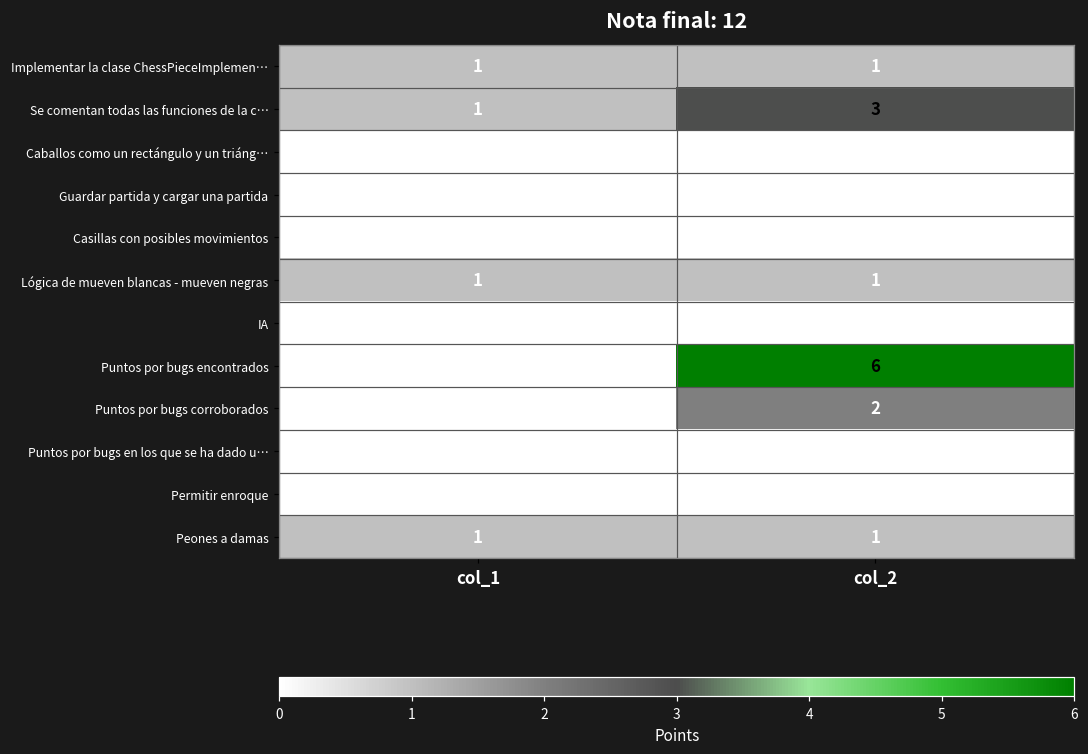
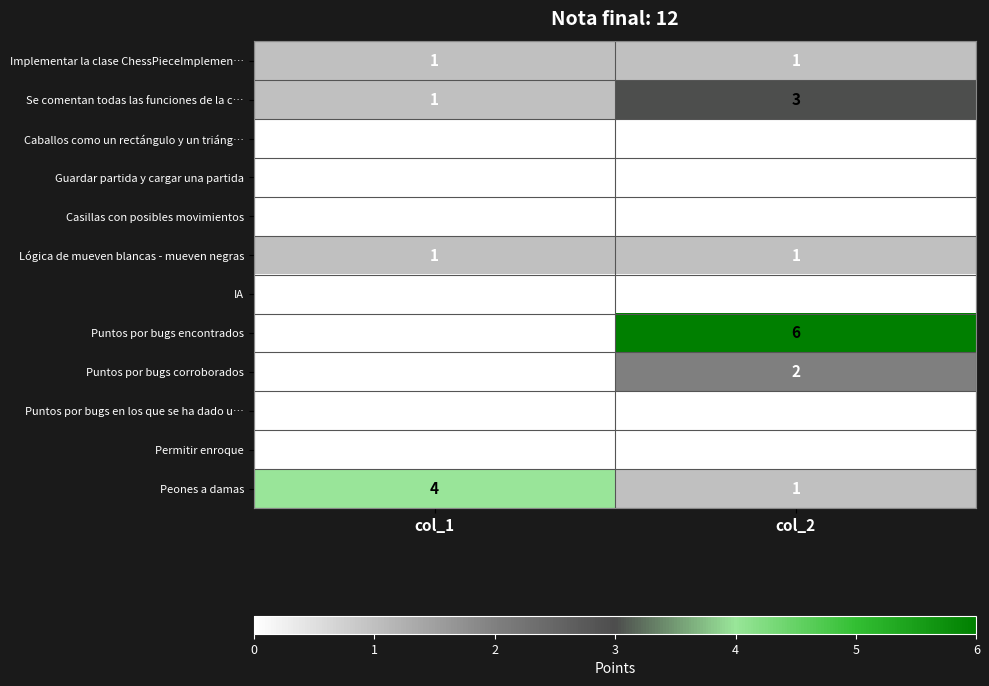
Peones a damas, col_1: 1 -> 4
